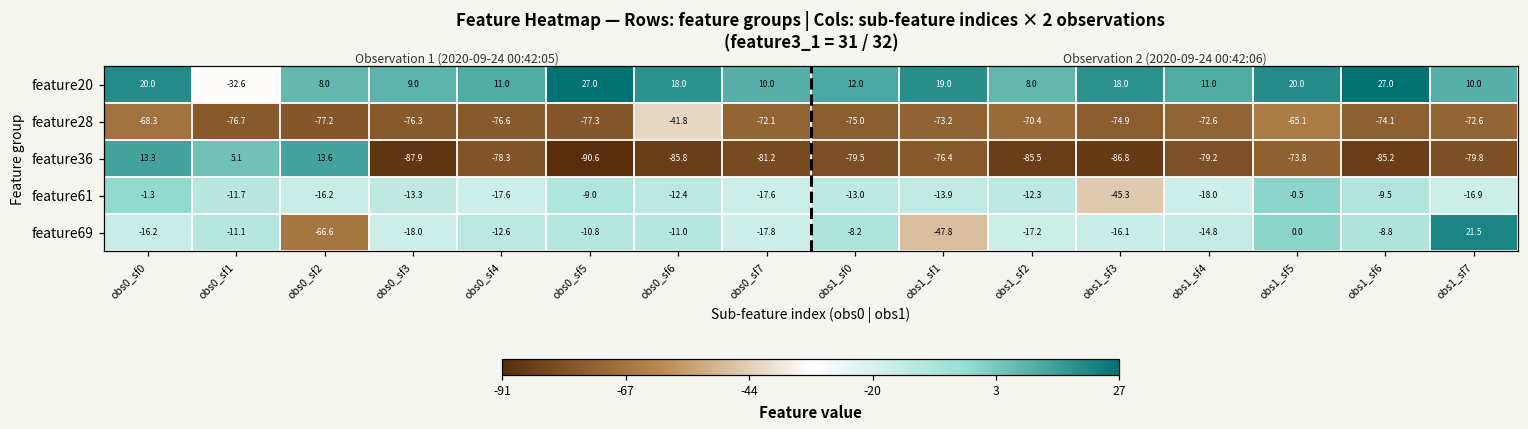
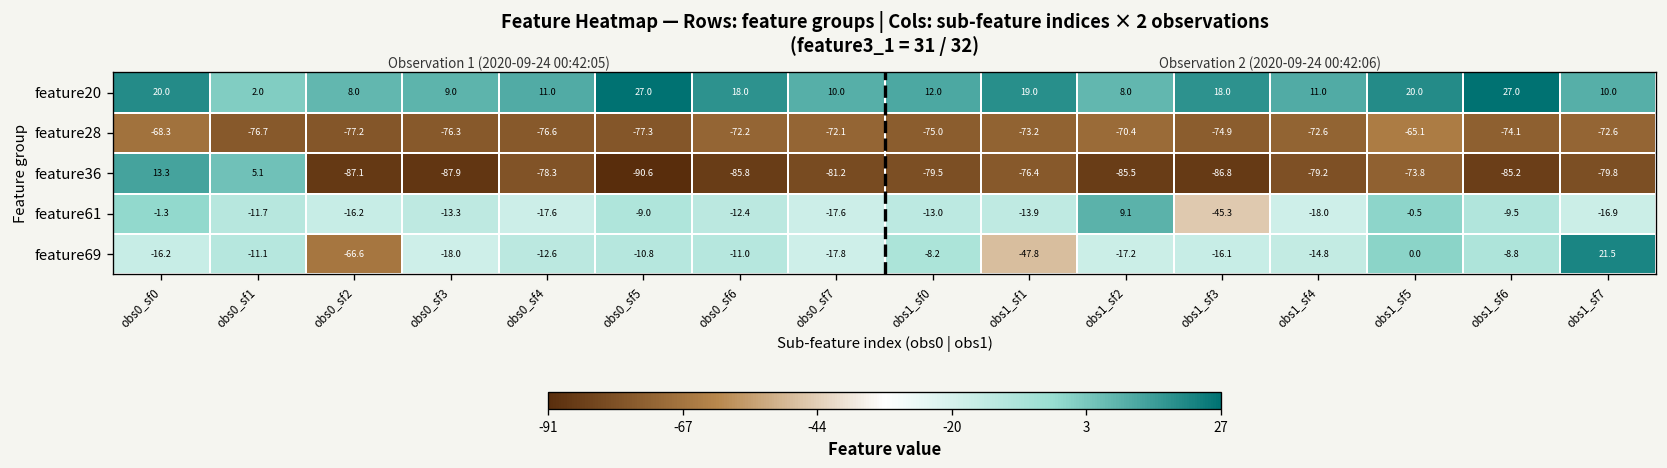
feature20, obs0_sf1: -32.6 -> 2.0
feature28, obs0_sf6: -41.8 -> -72.2
feature36, obs0_sf2: 13.6 -> -87.1
feature61, obs1_sf2: -12.3 -> 9.1
